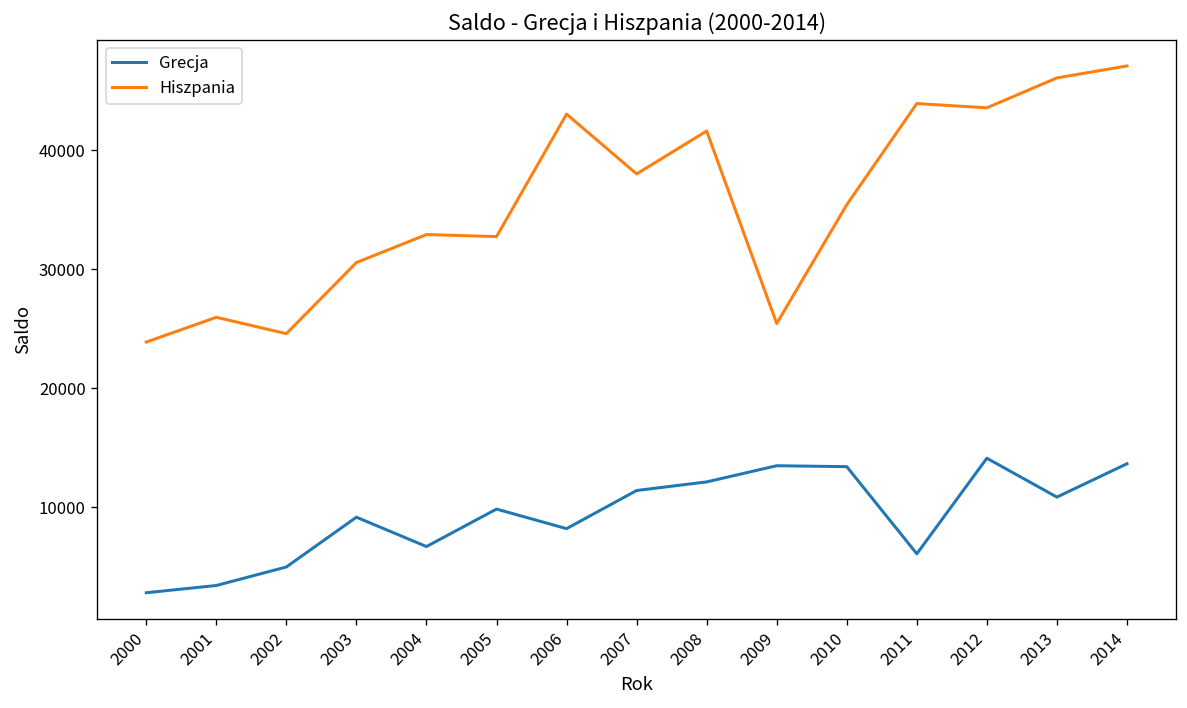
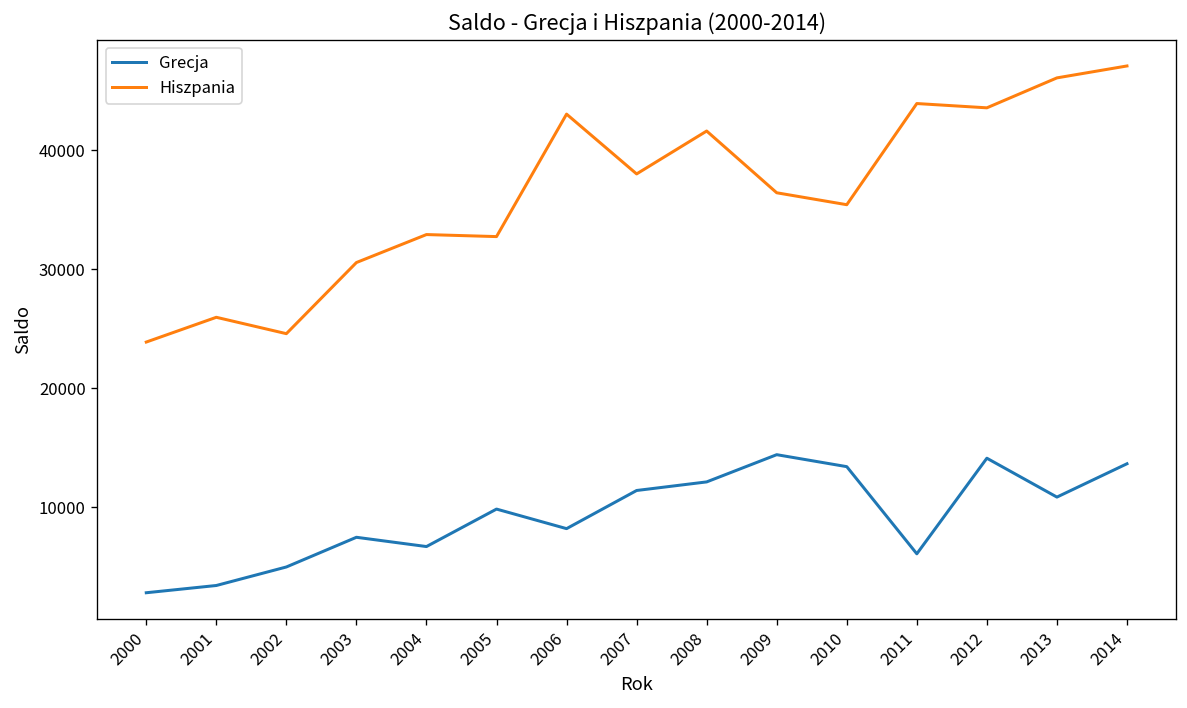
Grecja, 2003: 9000 -> 7000
Grecja, 2009: 13000 -> 14000
Hiszpania, 2009: 25000 -> 36000
